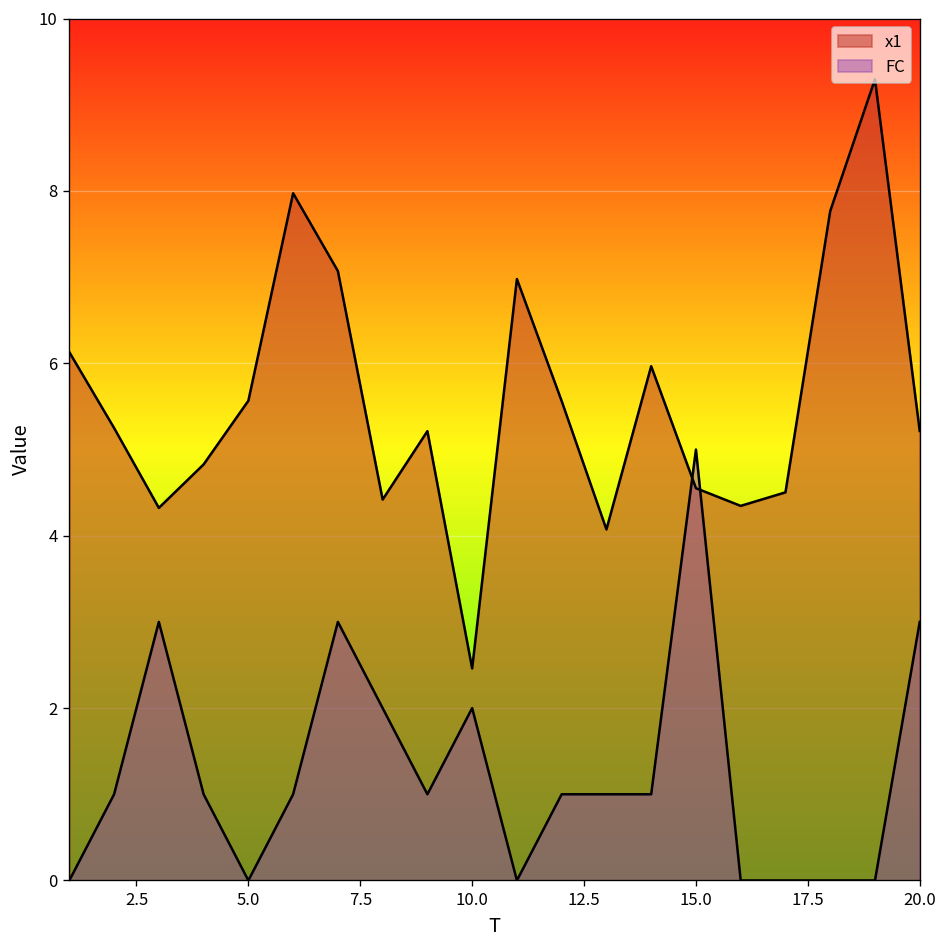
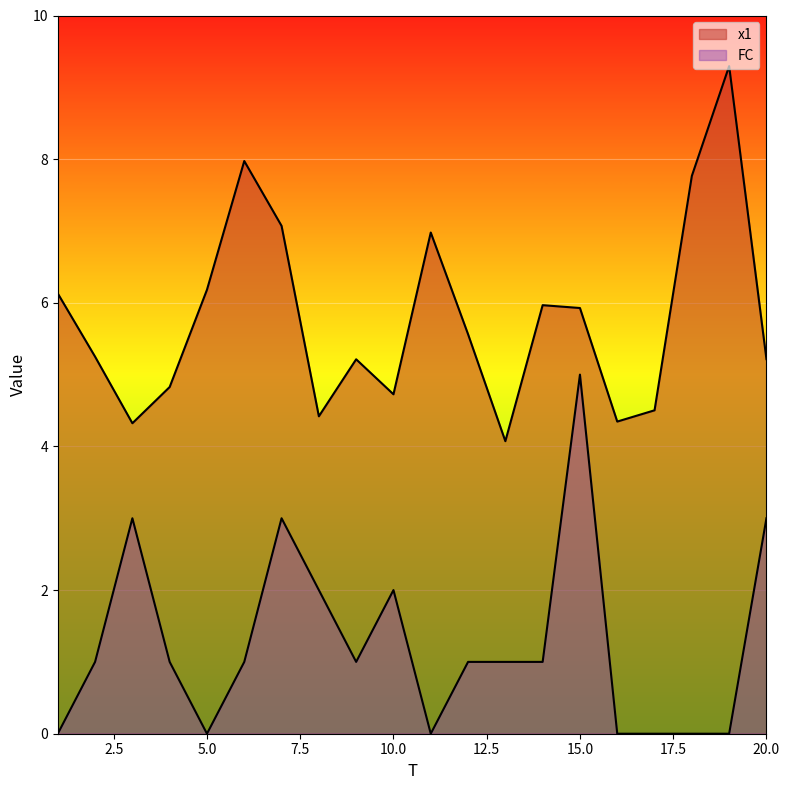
x1, 5.0: 5.6 -> 6.2
x1, 10.0: 2.5 -> 4.7
x1, 15.0: 4.6 -> 5.9
